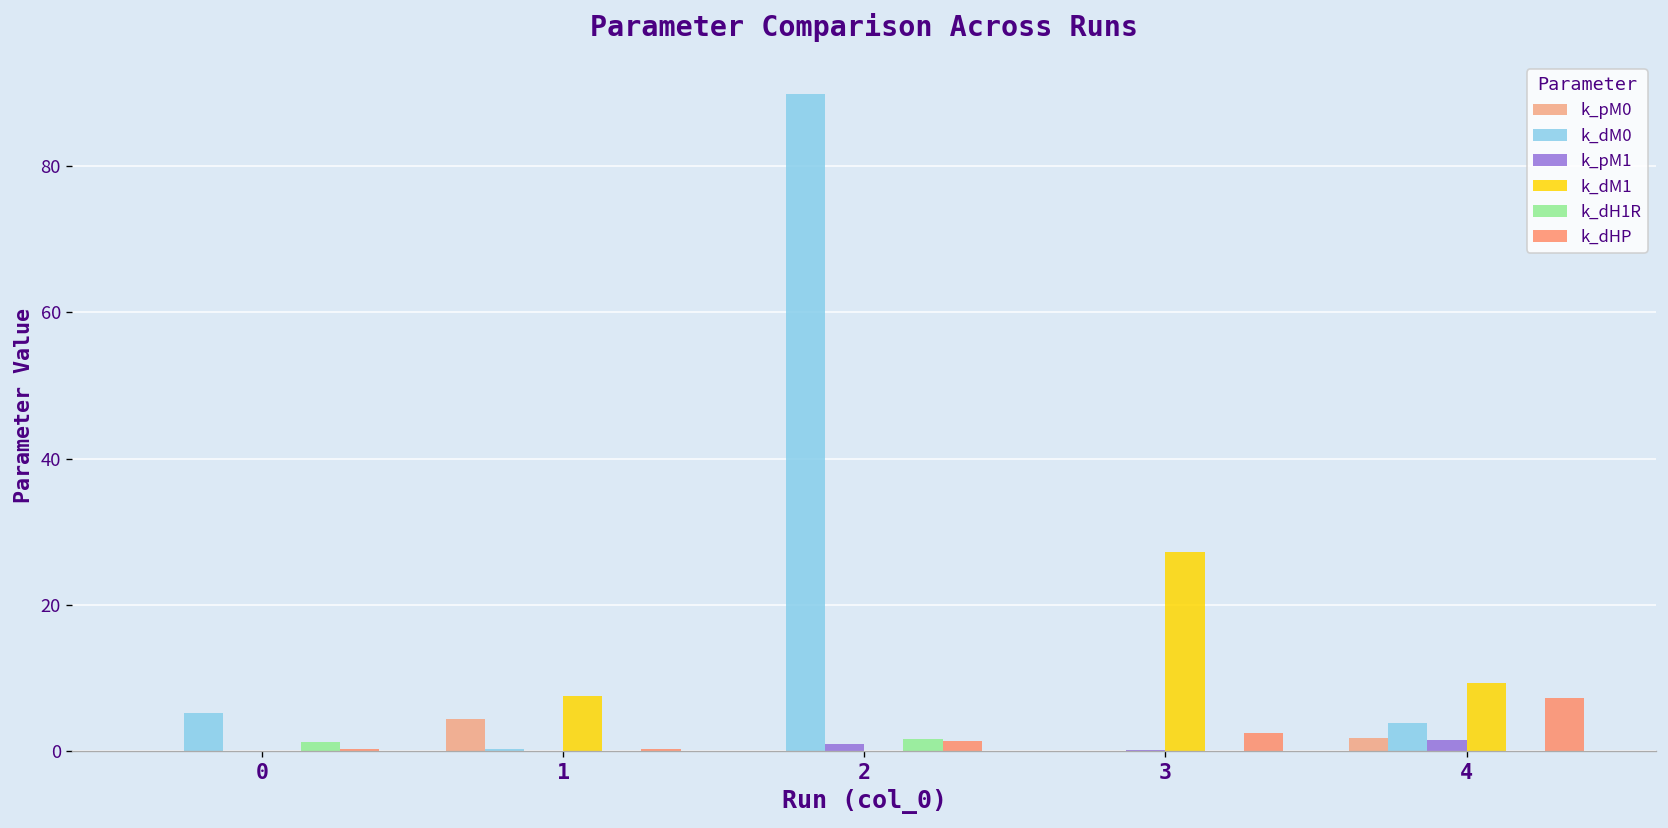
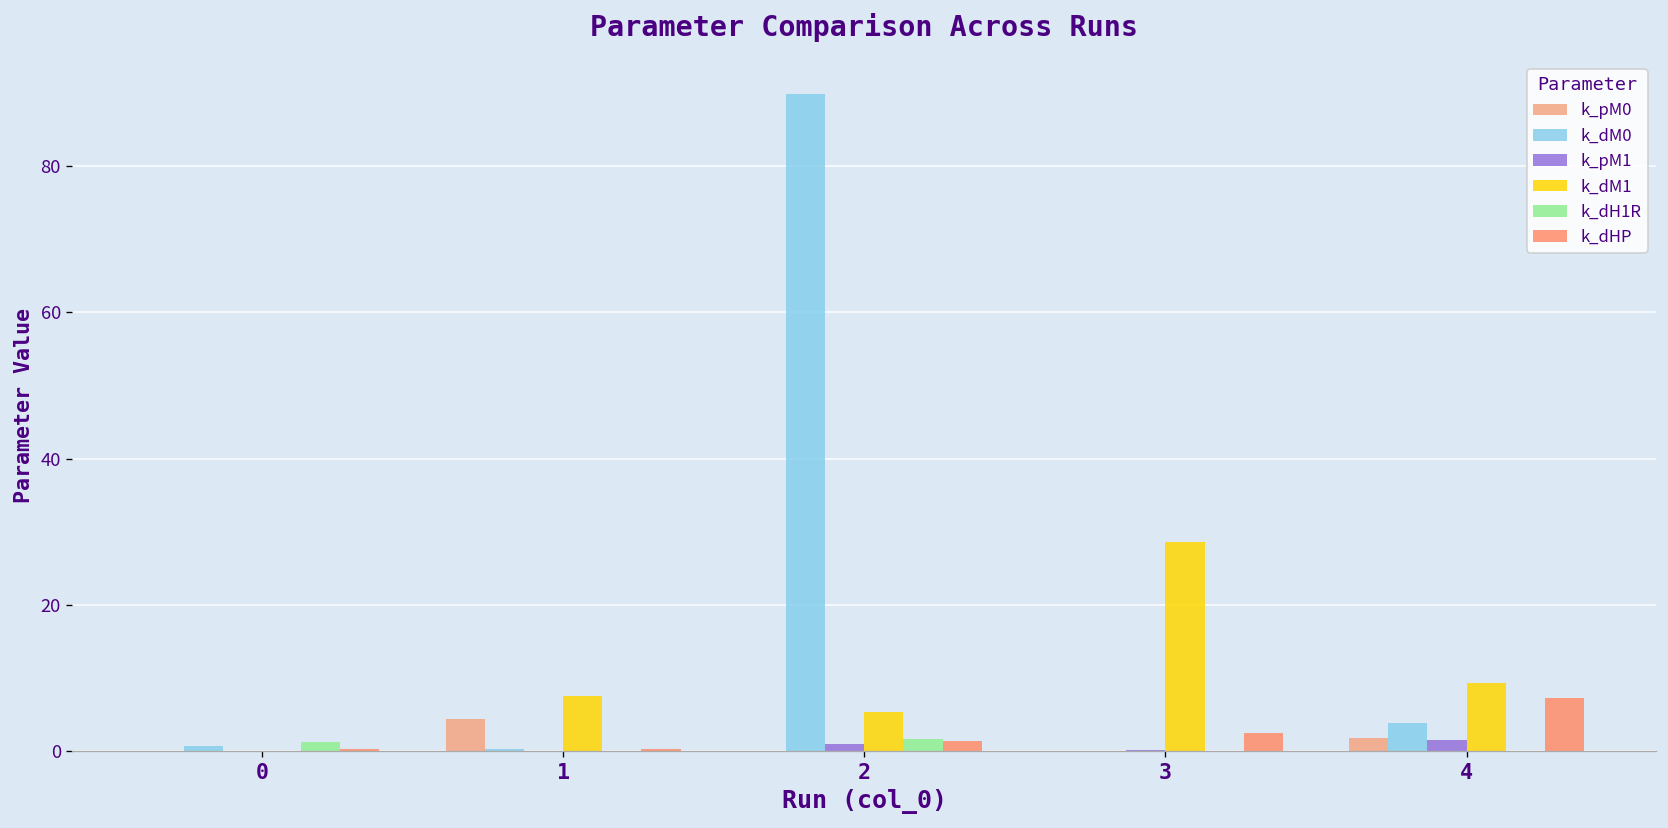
k_dM0, 0: 5 -> 1
k_dM1, 2: 0 -> 5
k_dM1, 3: 27 -> 29
